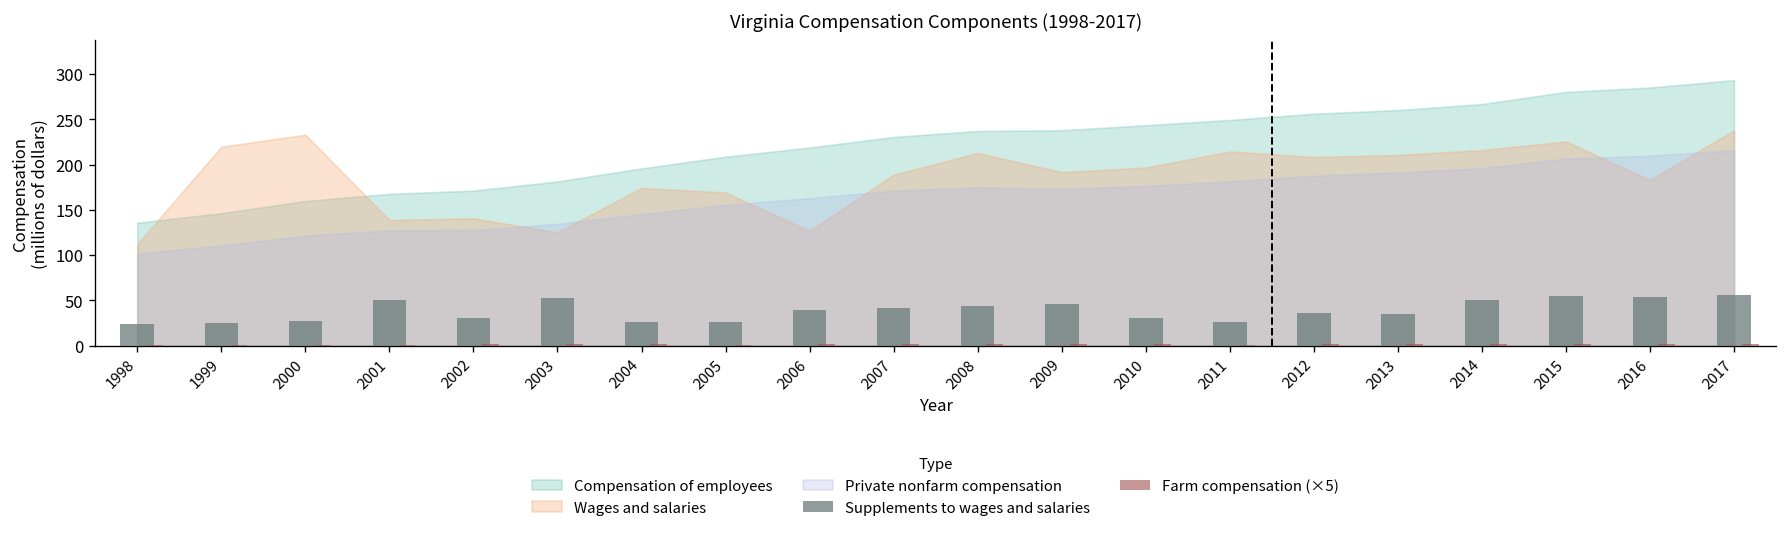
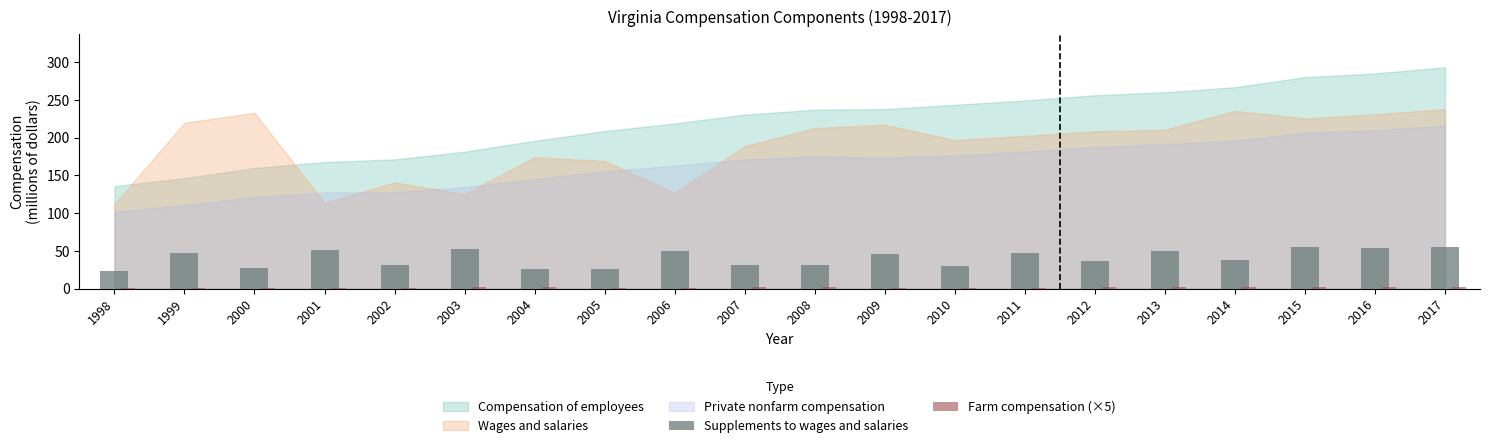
Supplements to wages and salaries, 1999: 30 -> 50
Wages and salaries, 2001: 140 -> 110
Supplements to wages and salaries, 2006: 40 -> 50
Supplements to wages and salaries, 2007: 40 -> 30
Supplements to wages and salaries, 2008: 40 -> 30
Wages and salaries, 2009: 190 -> 220
Supplements to wages and salaries, 2011: 30 -> 50
Wages and salaries, 2011: 210 -> 200
Supplements to wages and salaries, 2013: 30 -> 50
Supplements to wages and salaries, 2014: 50 -> 40
Wages and salaries, 2014: 220 -> 240
Wages and salaries, 2016: 180 -> 230
